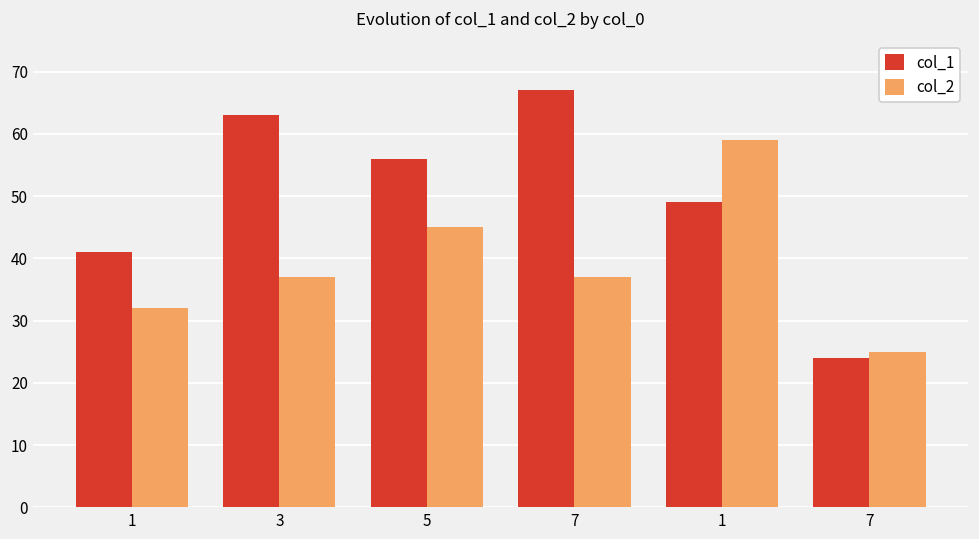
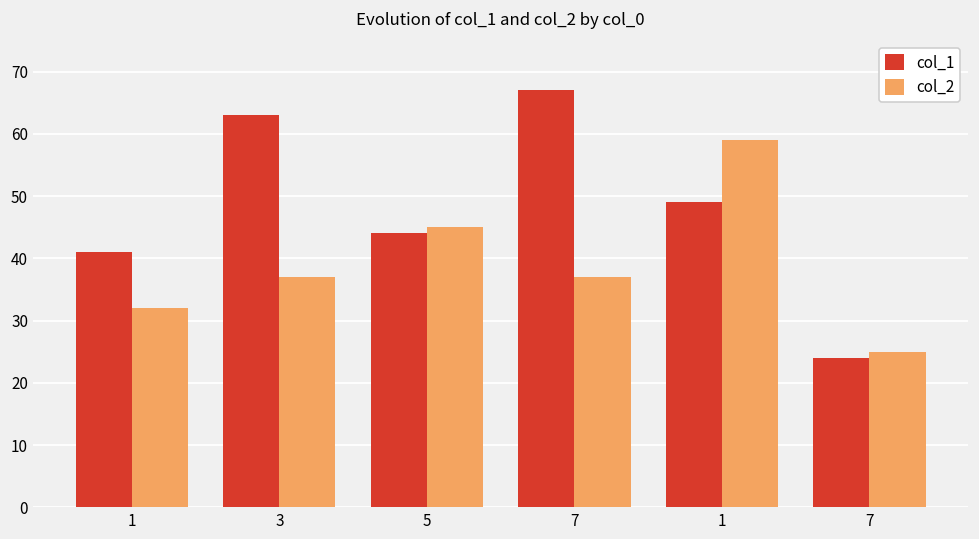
col_1, 5: 56 -> 44
